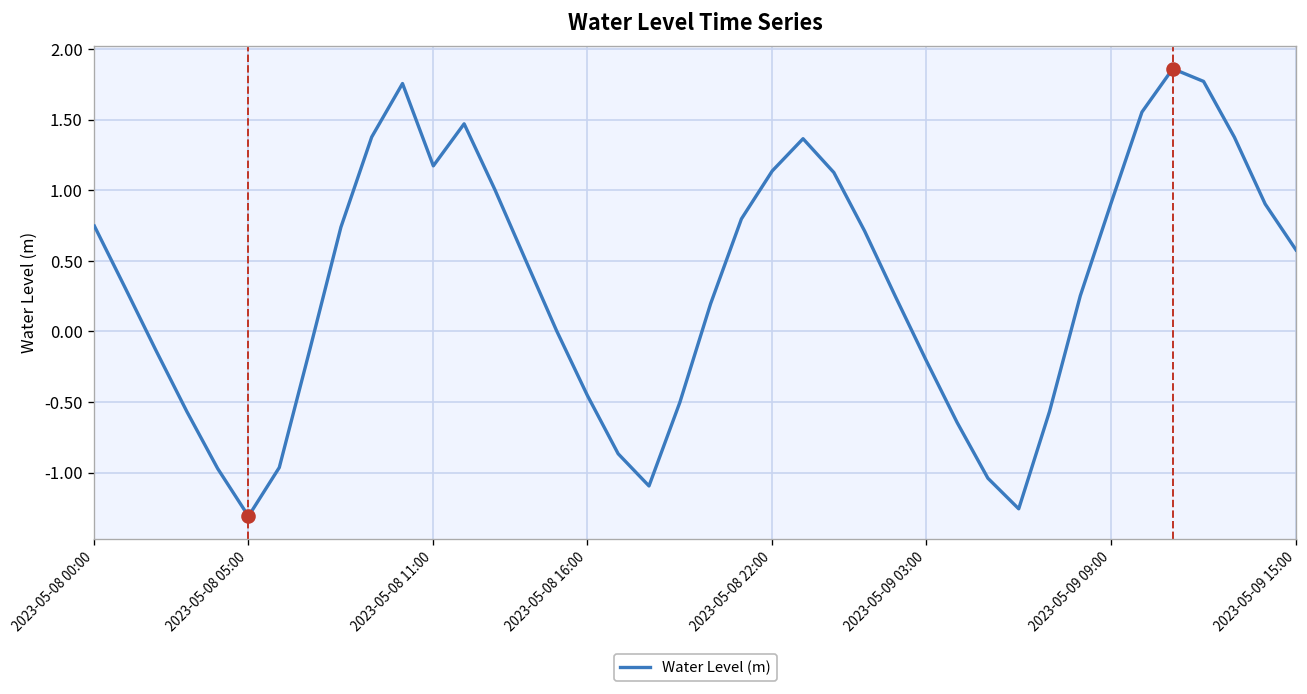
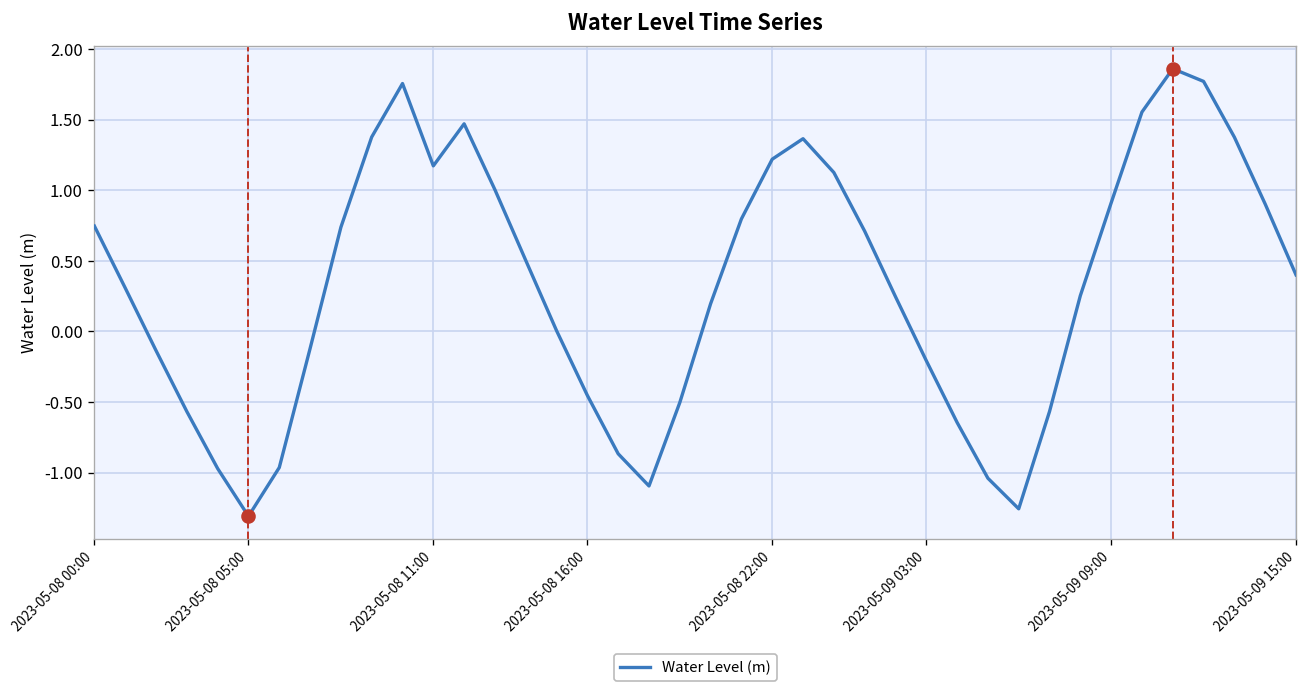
Water Level (m), 2023-05-08 22:00: 1.14 -> 1.22
Water Level (m), 2023-05-09 15:00: 0.58 -> 0.40
